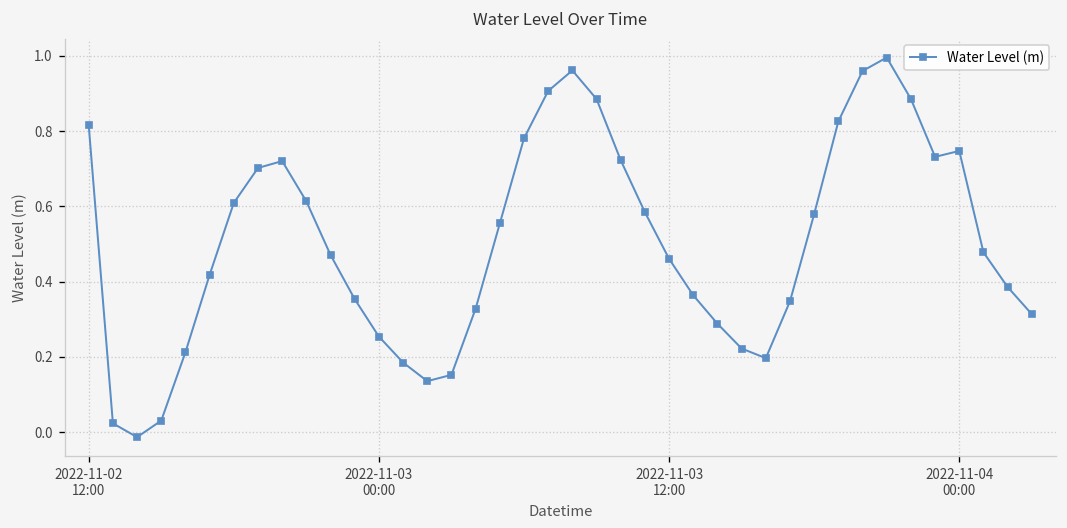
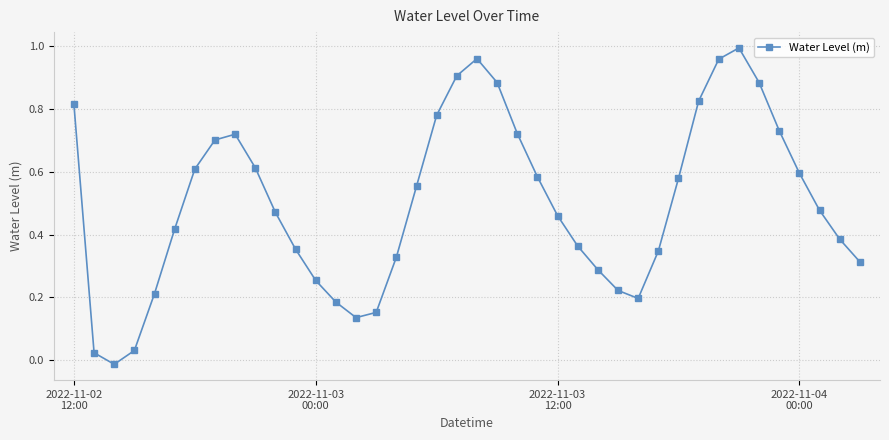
2022-11-04 00:00: 0.75 -> 0.60
